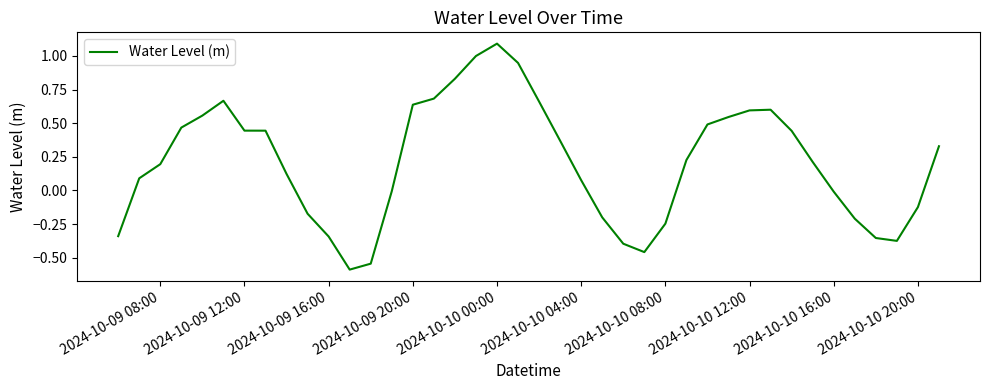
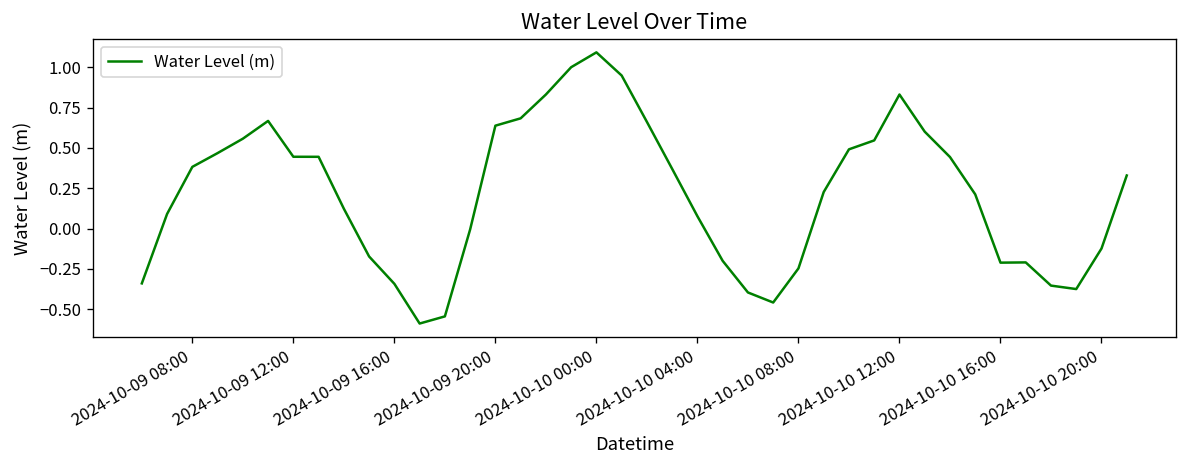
2024-10-09 08:00: 0.20 -> 0.38
2024-10-10 12:00: 0.60 -> 0.83
2024-10-10 16:00: -0.01 -> -0.21
